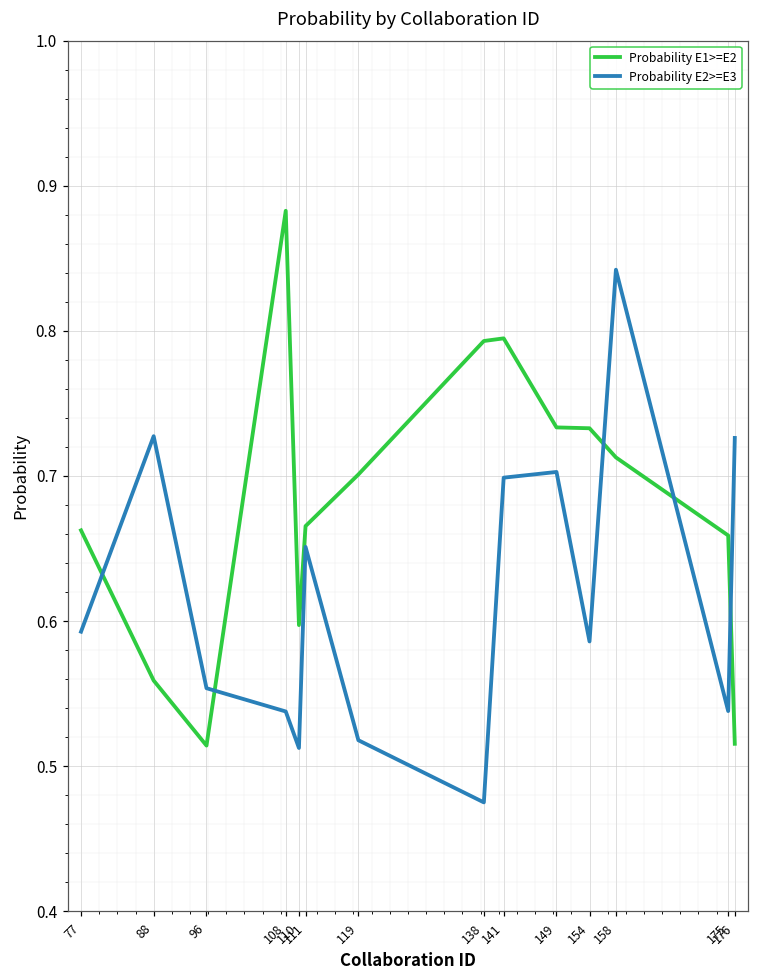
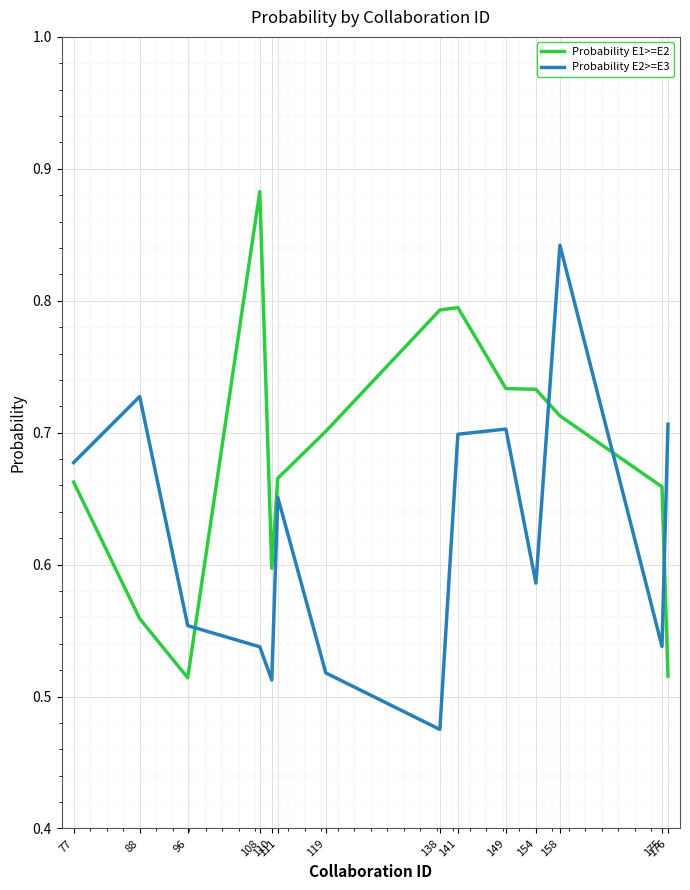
Probability E2>=E3, 77: 0.593 -> 0.677
Probability E2>=E3, 176: 0.726 -> 0.706
